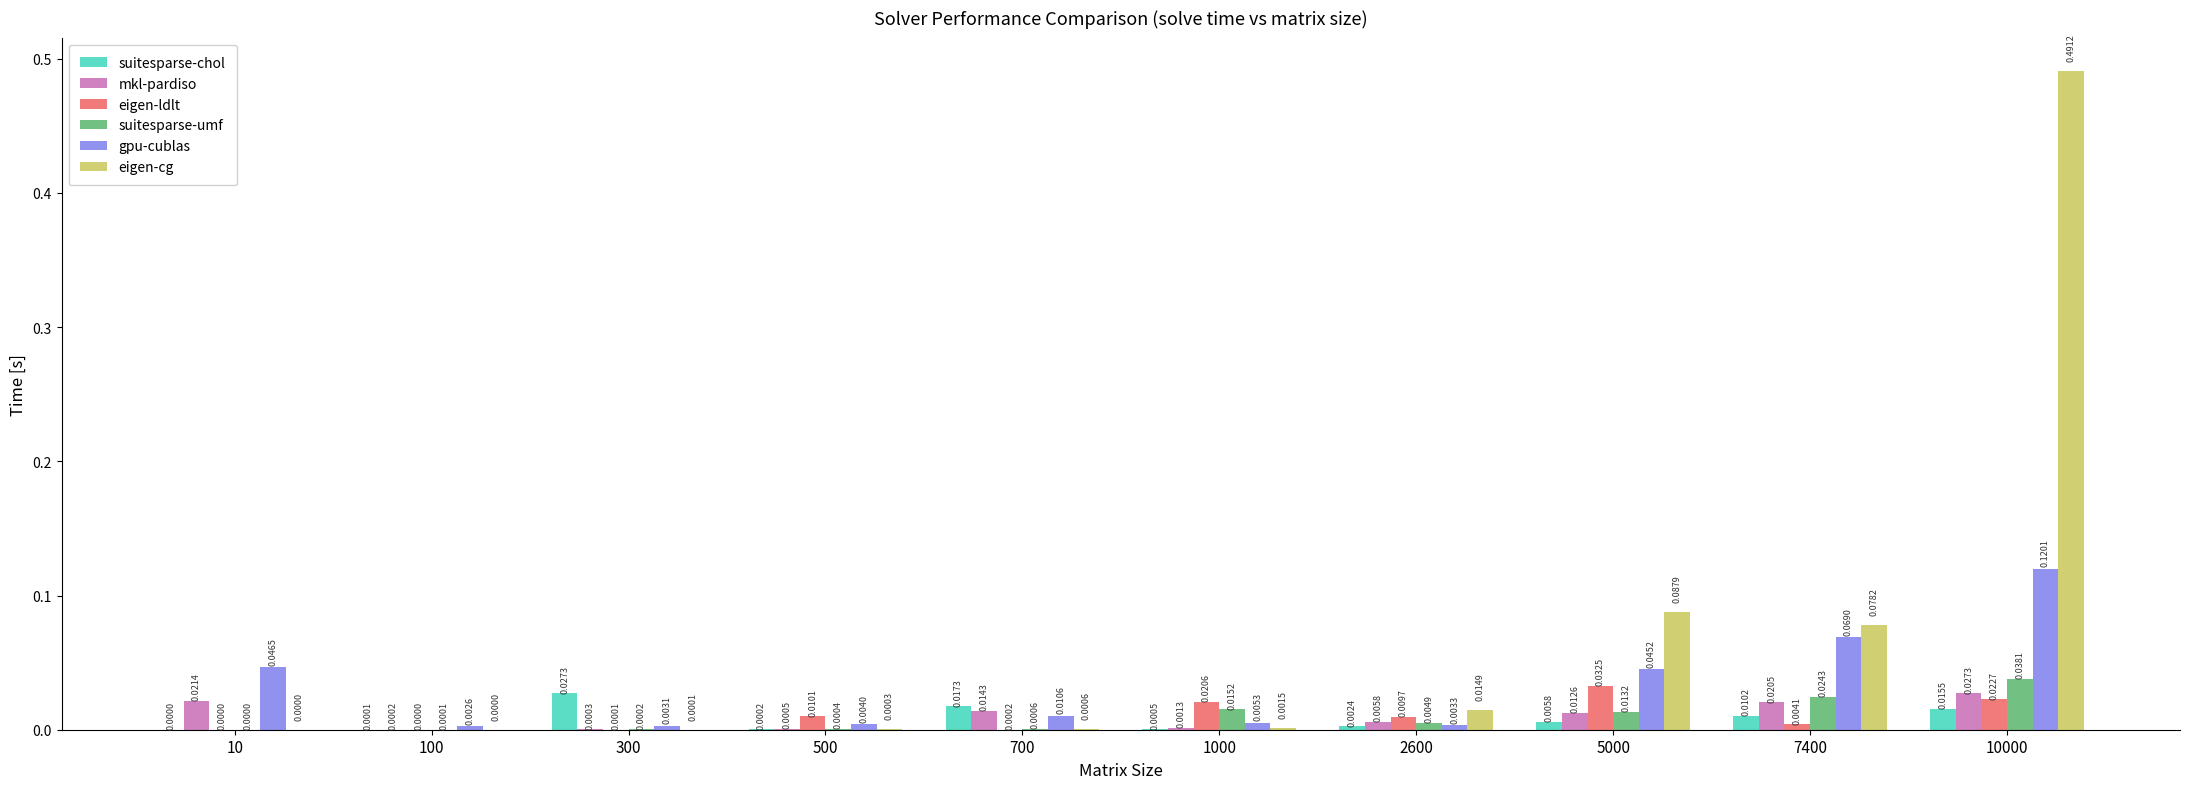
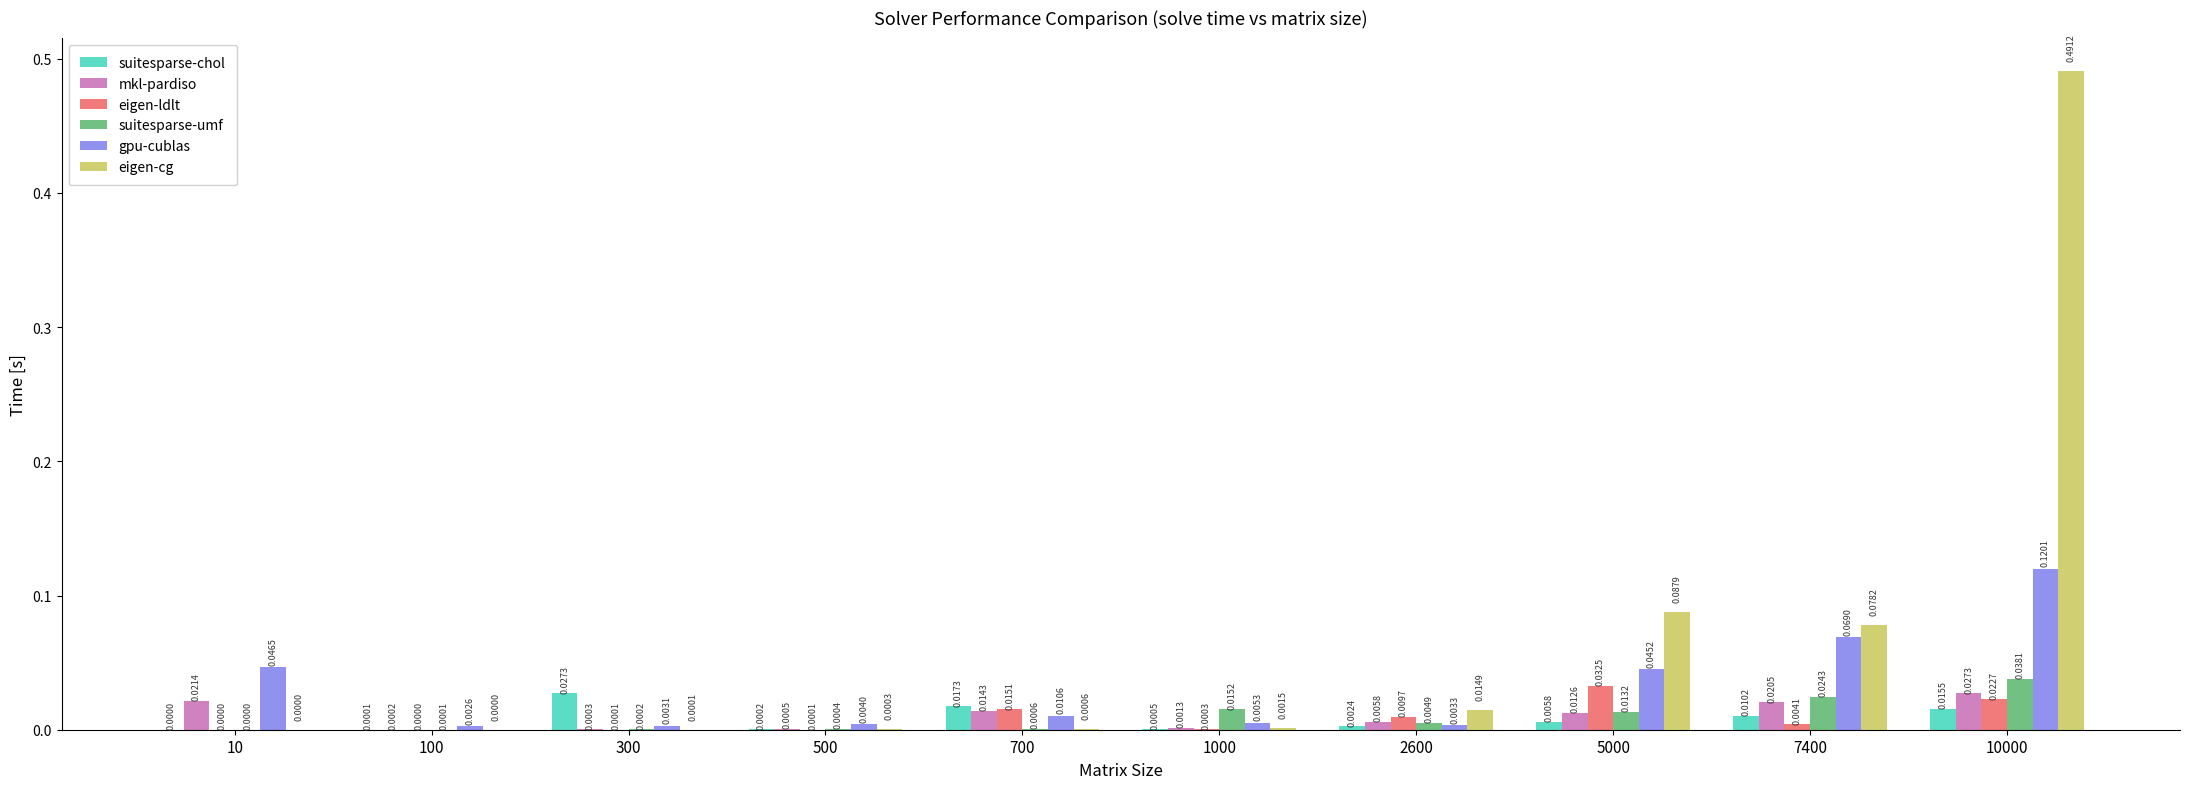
eigen-ldlt, 500: 0.0101 -> 0.0001
eigen-ldlt, 700: 0.0002 -> 0.0151
eigen-ldlt, 1000: 0.0206 -> 0.0003
